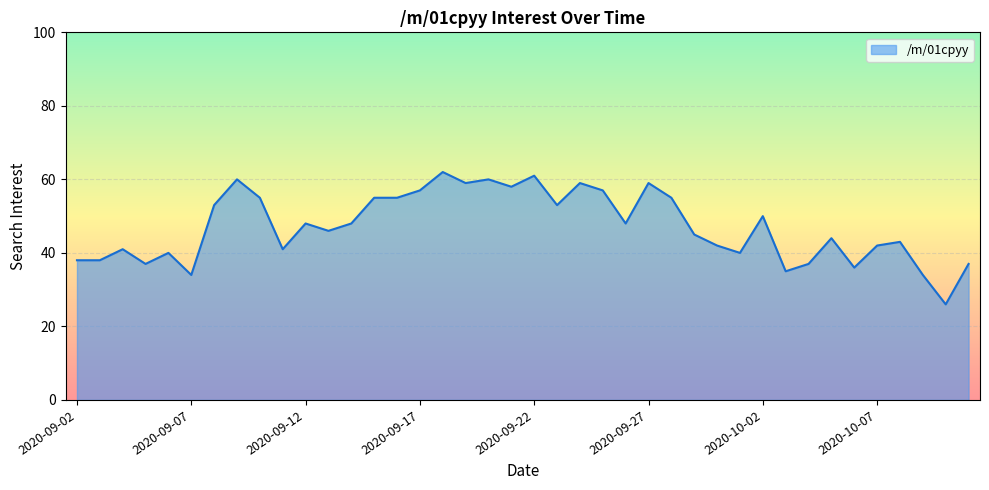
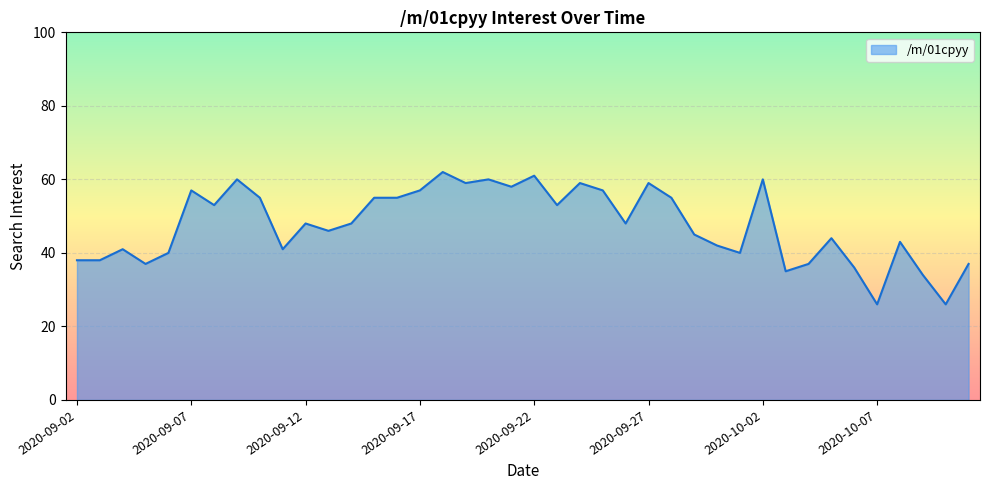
2020-09-07: 34 -> 57
2020-10-02: 50 -> 60
2020-10-07: 42 -> 26
